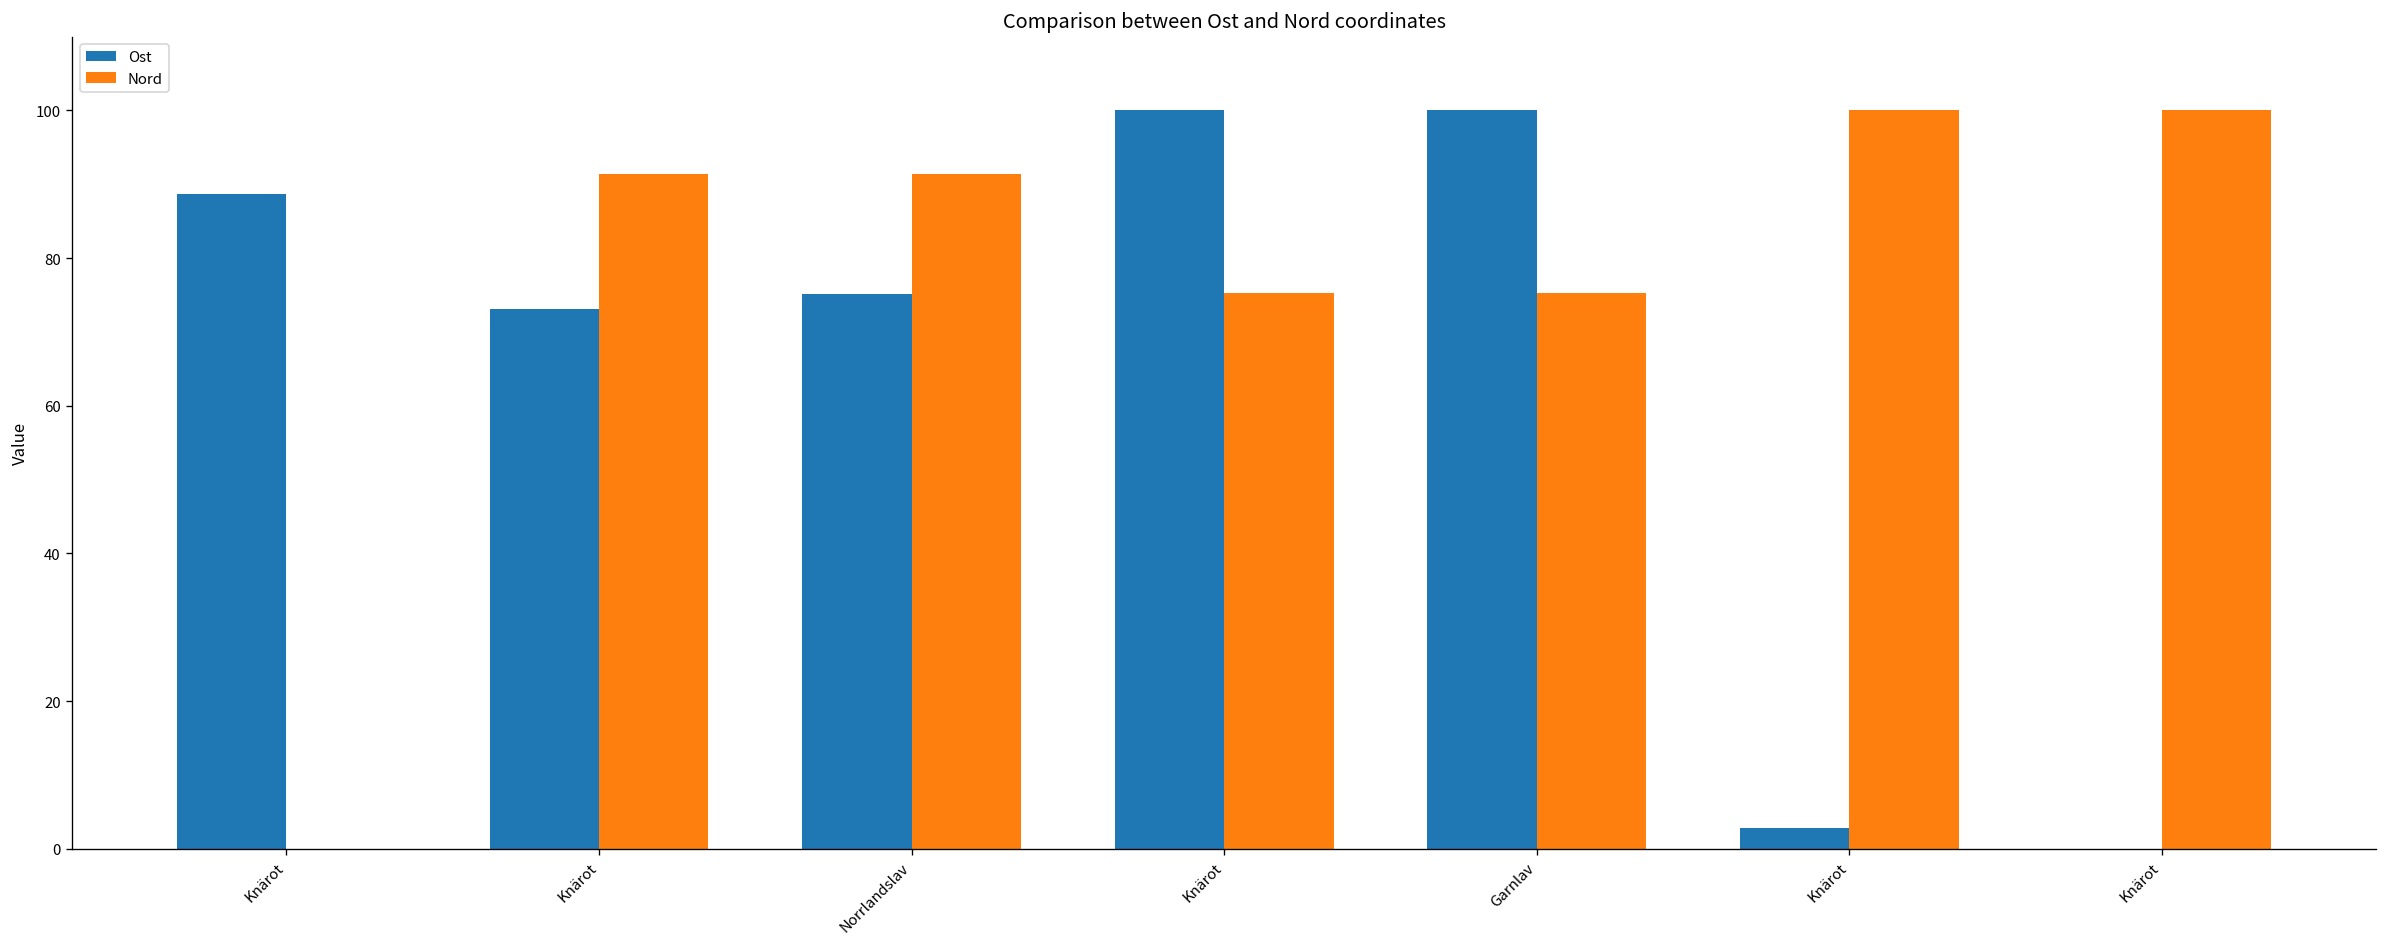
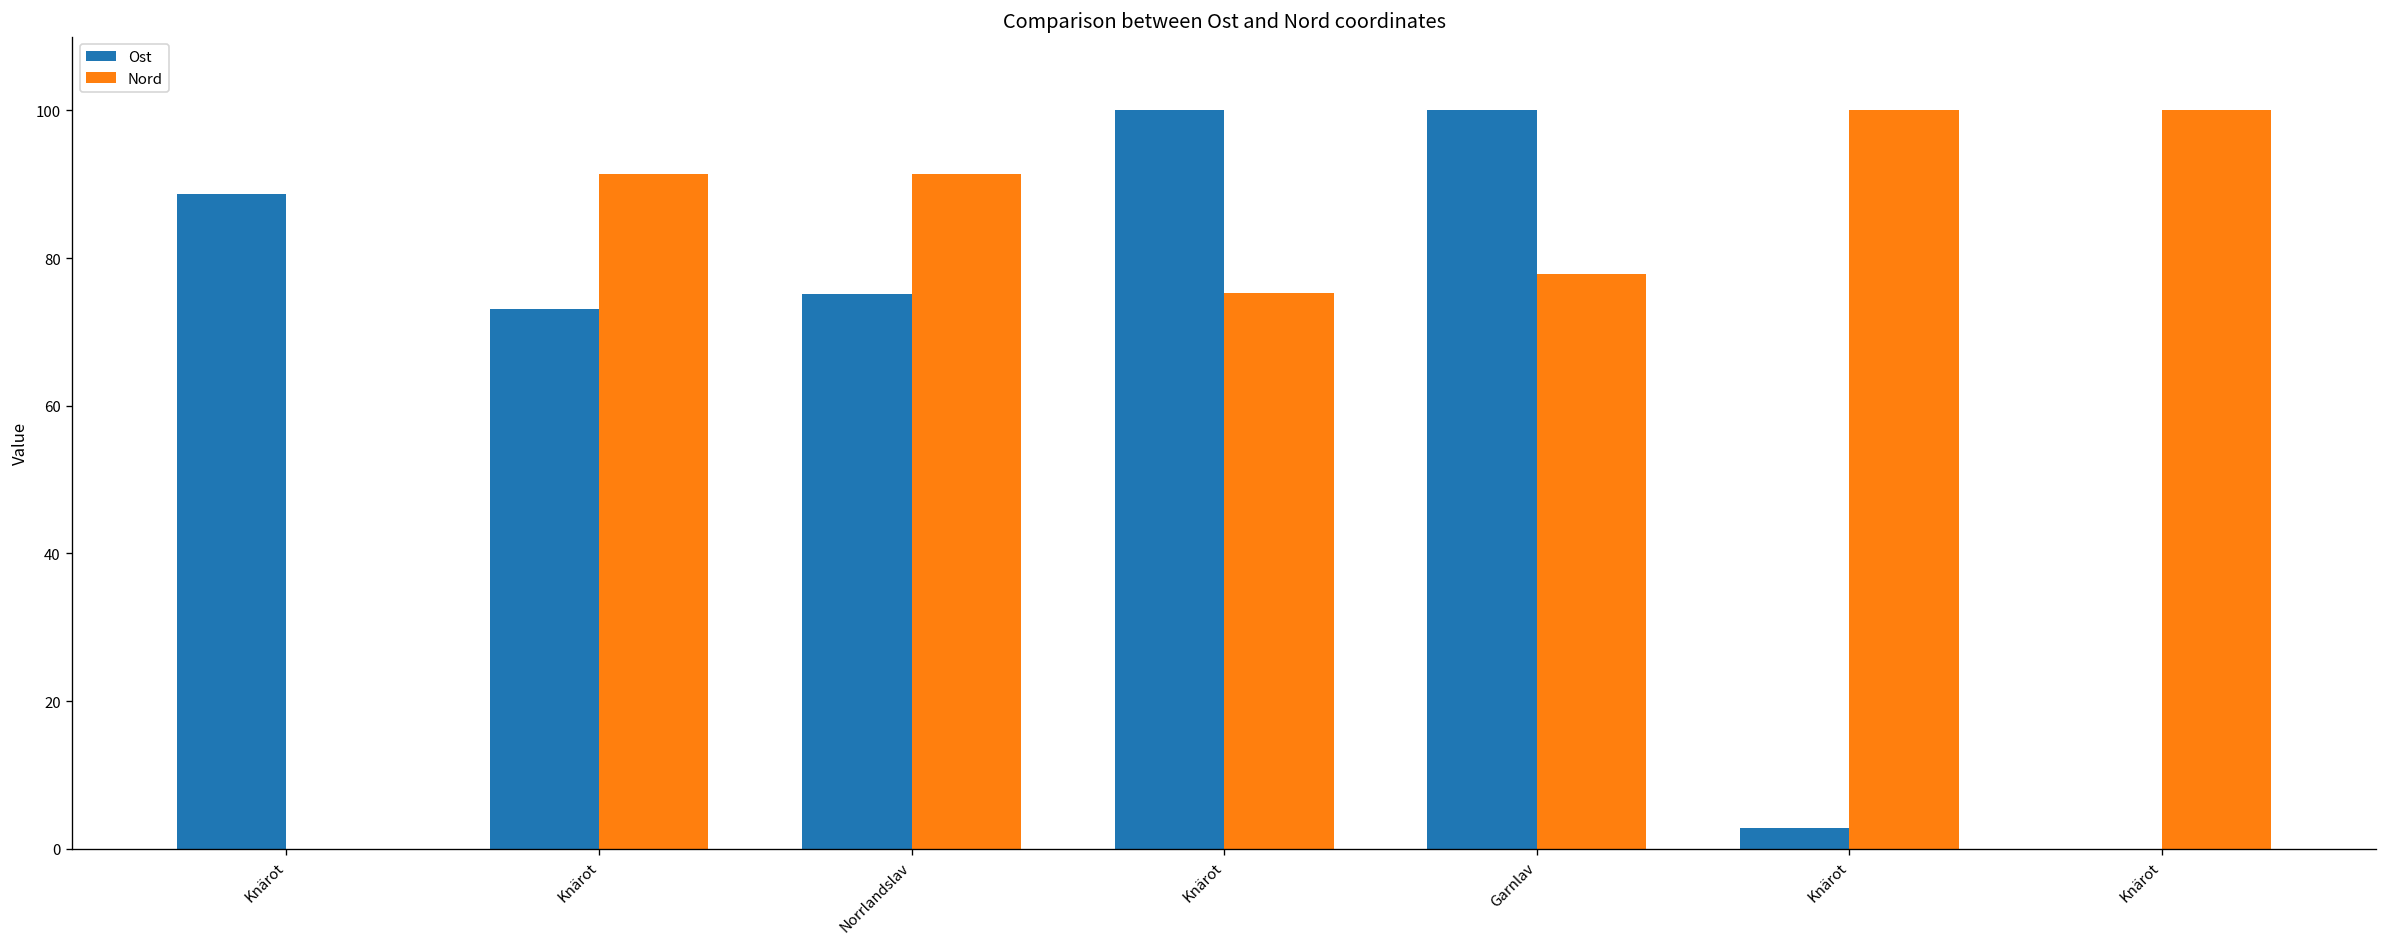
Nord, Garnlav: 75 -> 78
